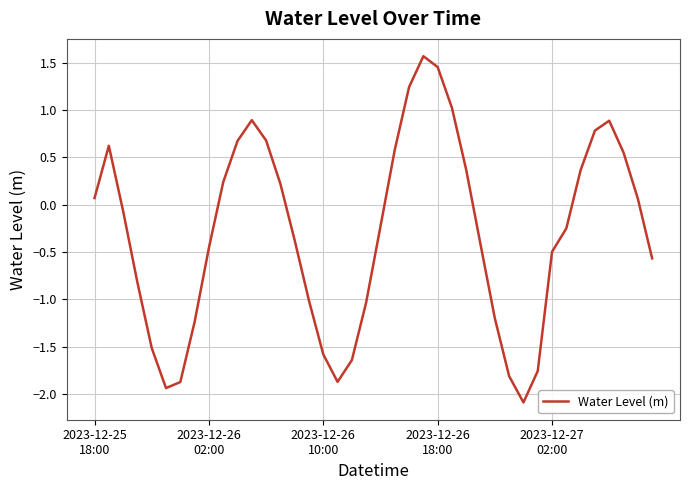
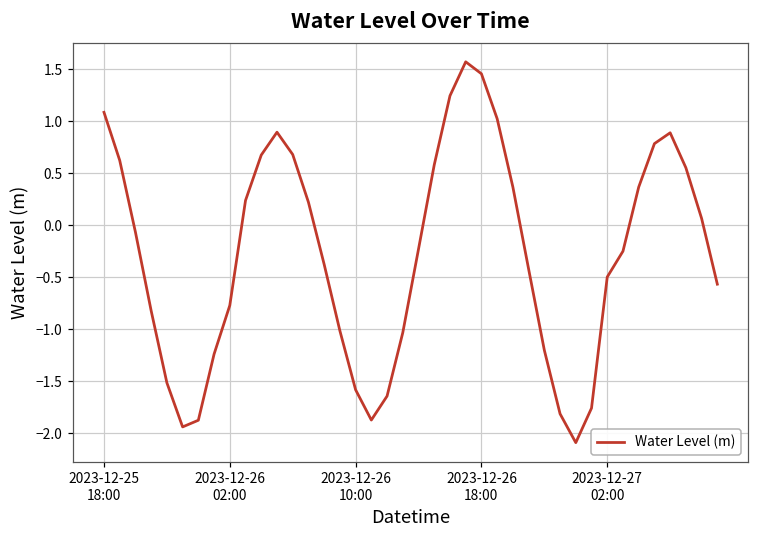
2023-12-25 18:00: 0.1 -> 1.1
2023-12-26 02:00: -0.5 -> -0.8
